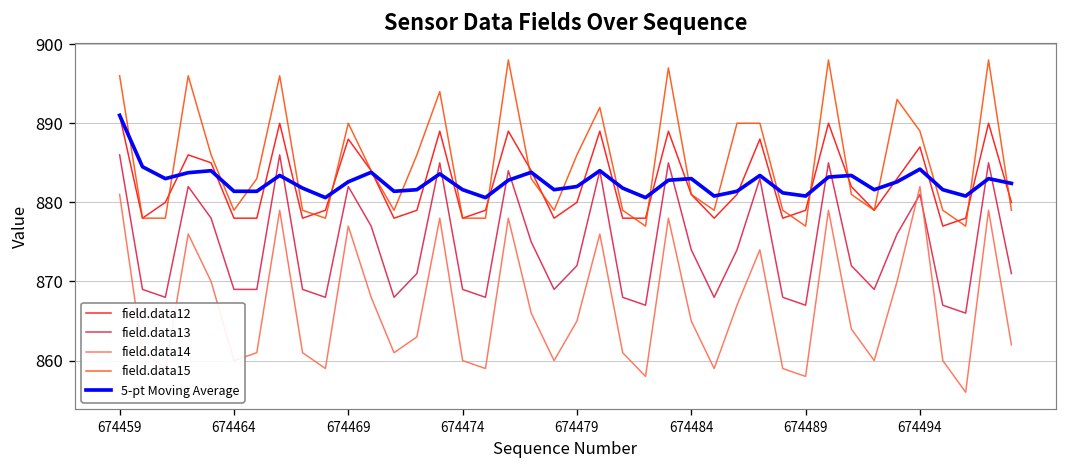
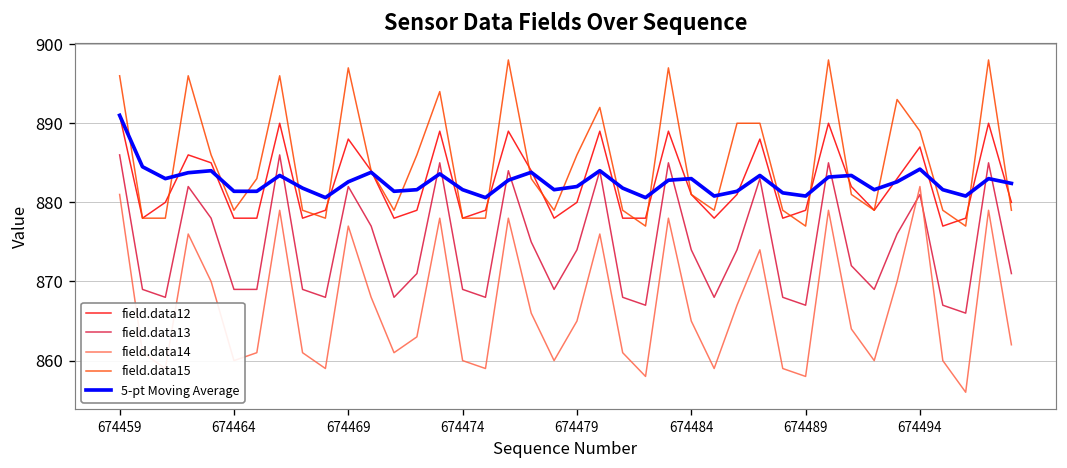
field.data15, 674469: 890 -> 897
field.data13, 674479: 872 -> 874
